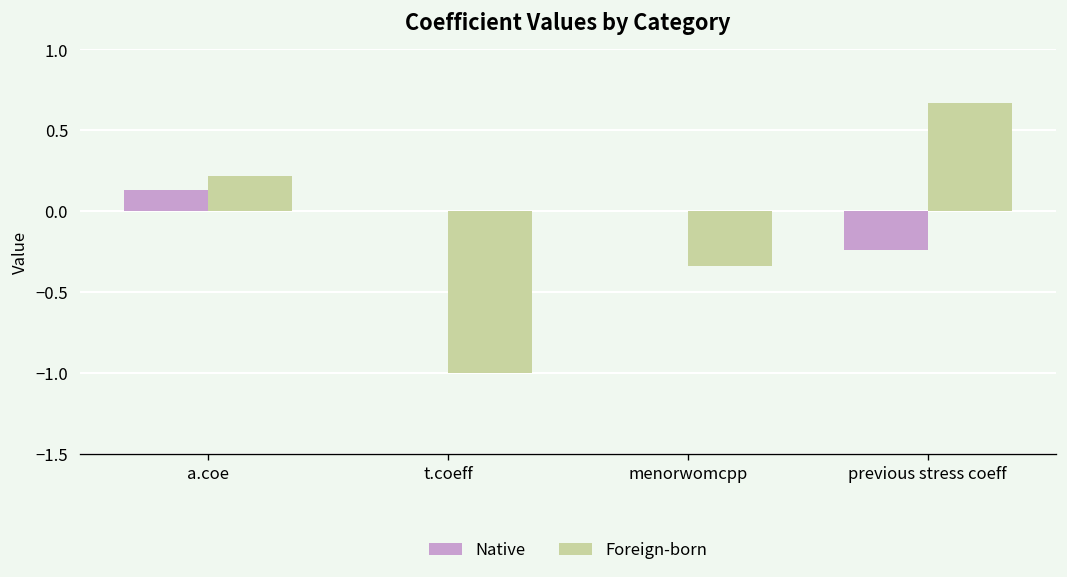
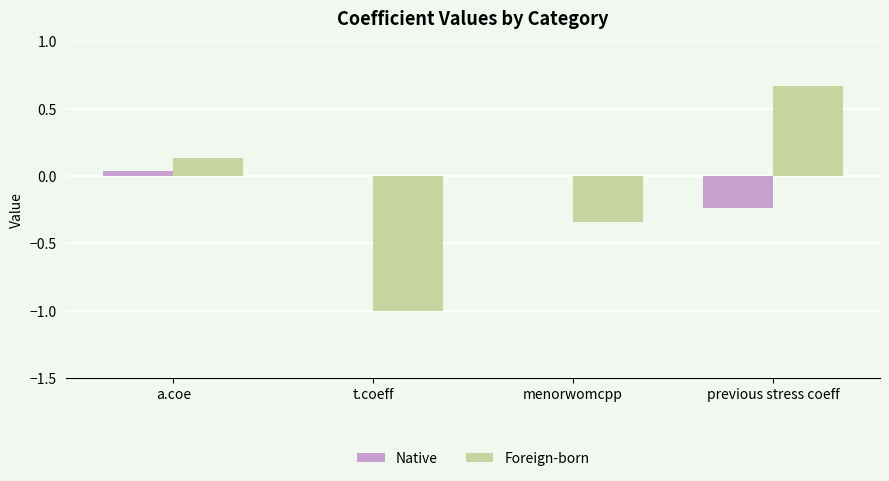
Native, a.coe: 0.13 -> 0.04
Foreign-born, a.coe: 0.22 -> 0.13
